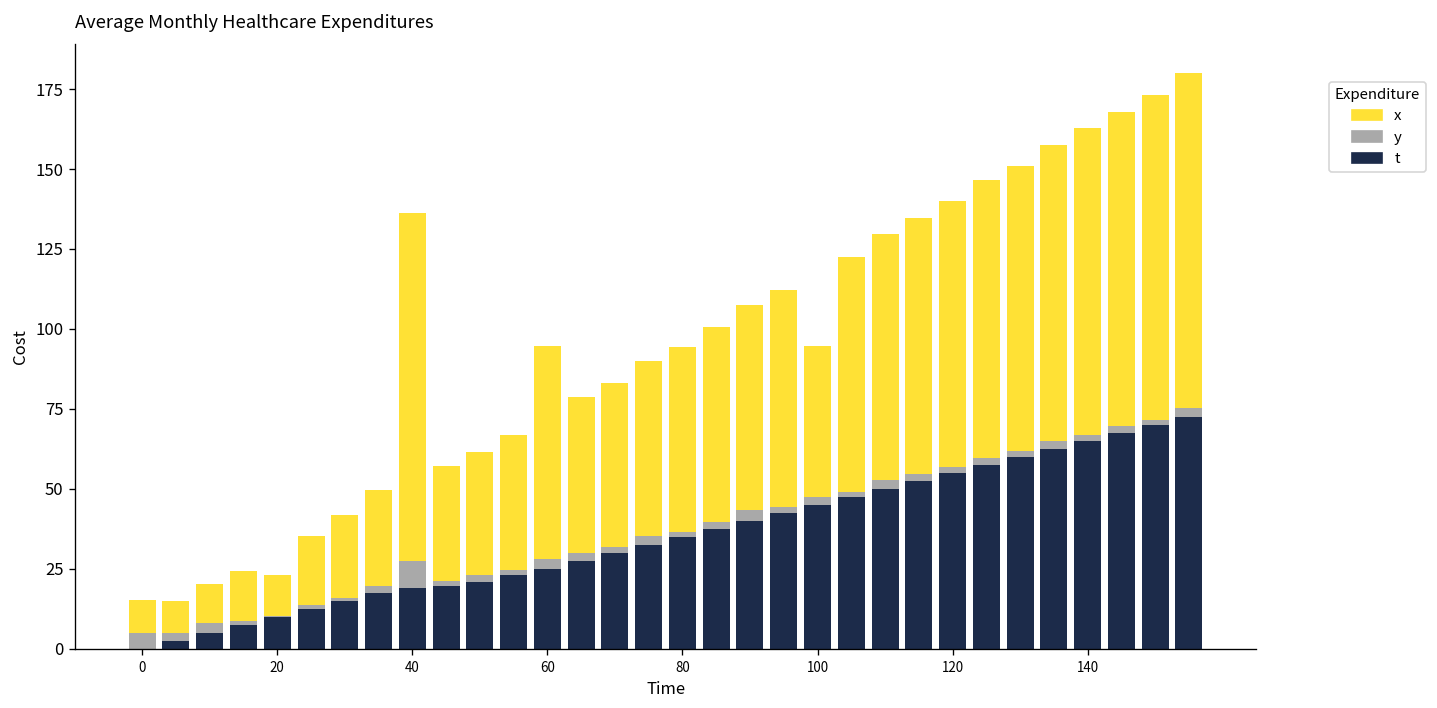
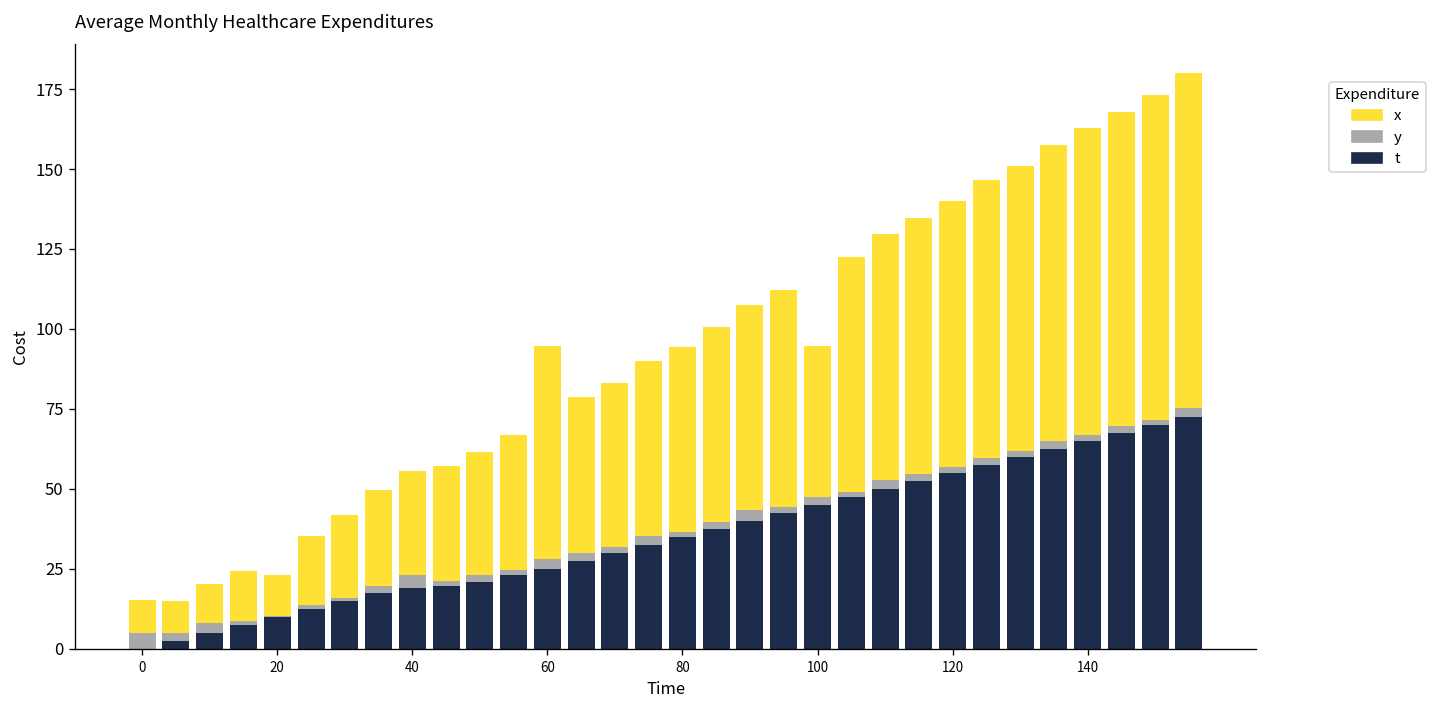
y, 40: 8 -> 4
x, 40: 109 -> 33
